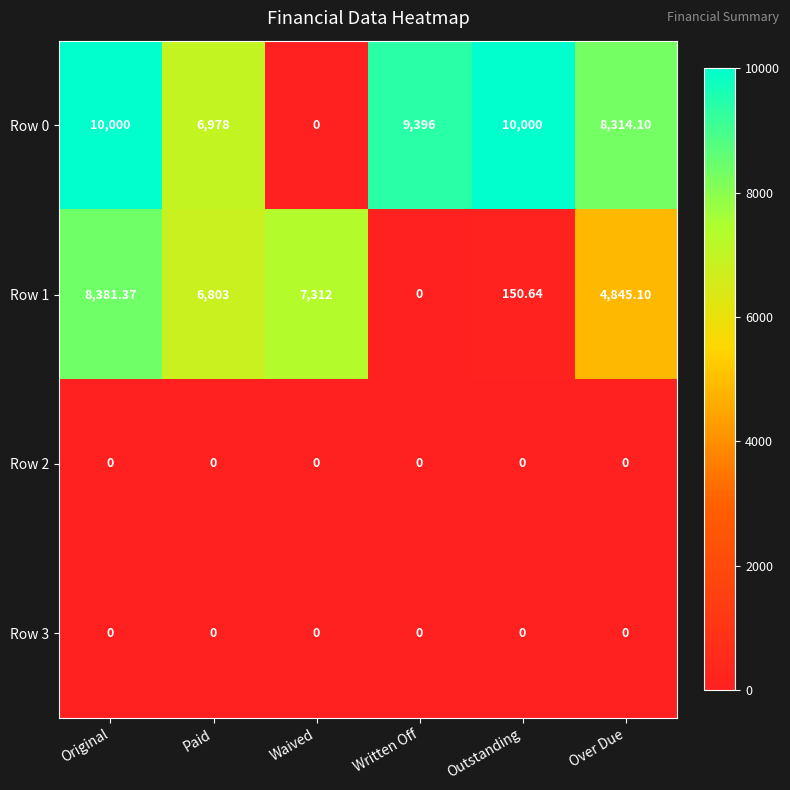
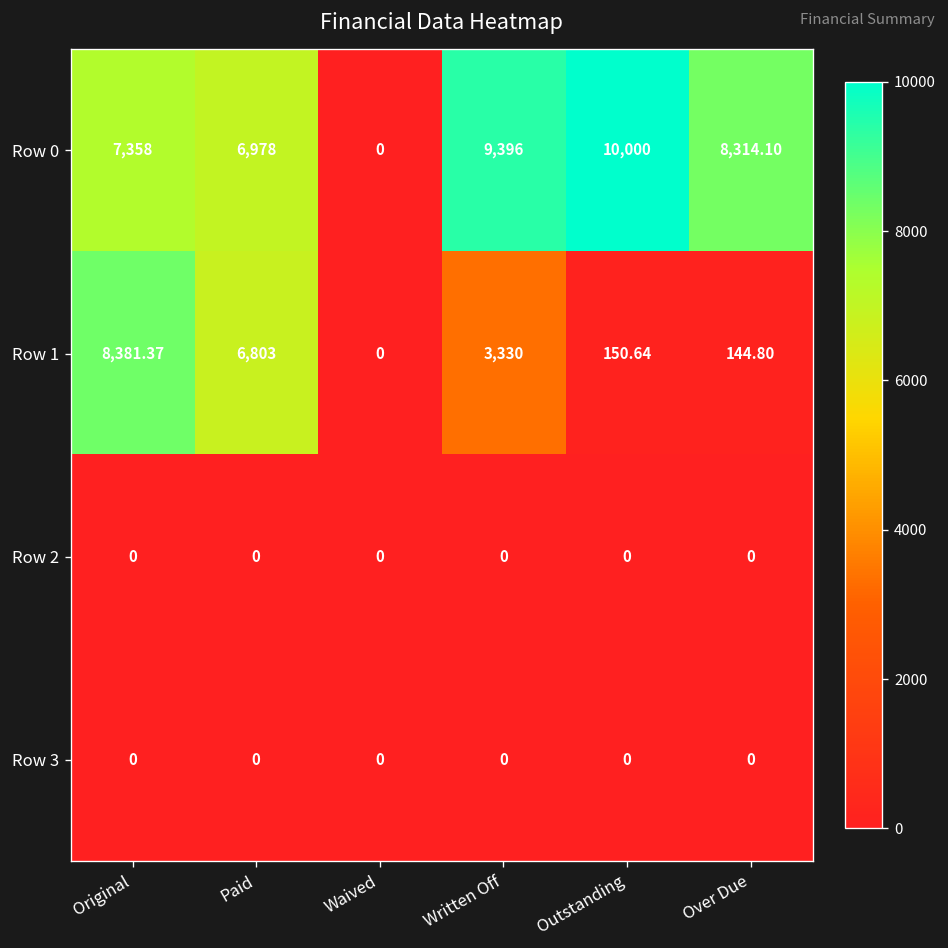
Row 0, Original: 10,000 -> 7,358
Row 1, Waived: 7,312 -> 0
Row 1, Written Off: 0 -> 3,330
Row 1, Over Due: 4,845.10 -> 144.80
